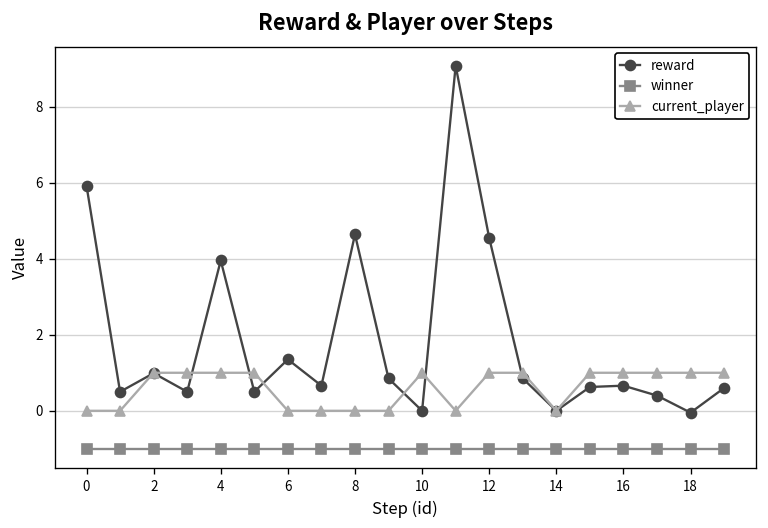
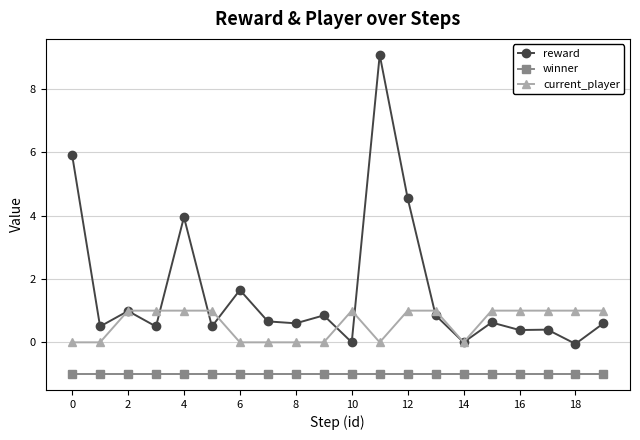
reward, 6: 1.4 -> 1.7
reward, 8: 4.6 -> 0.6
reward, 16: 0.7 -> 0.4
